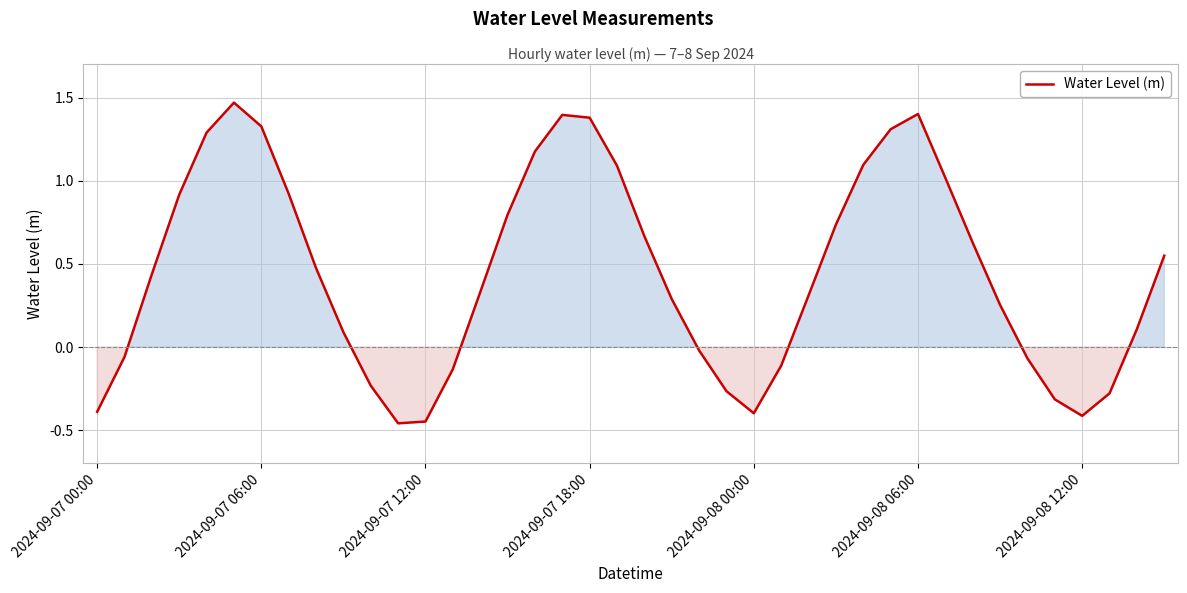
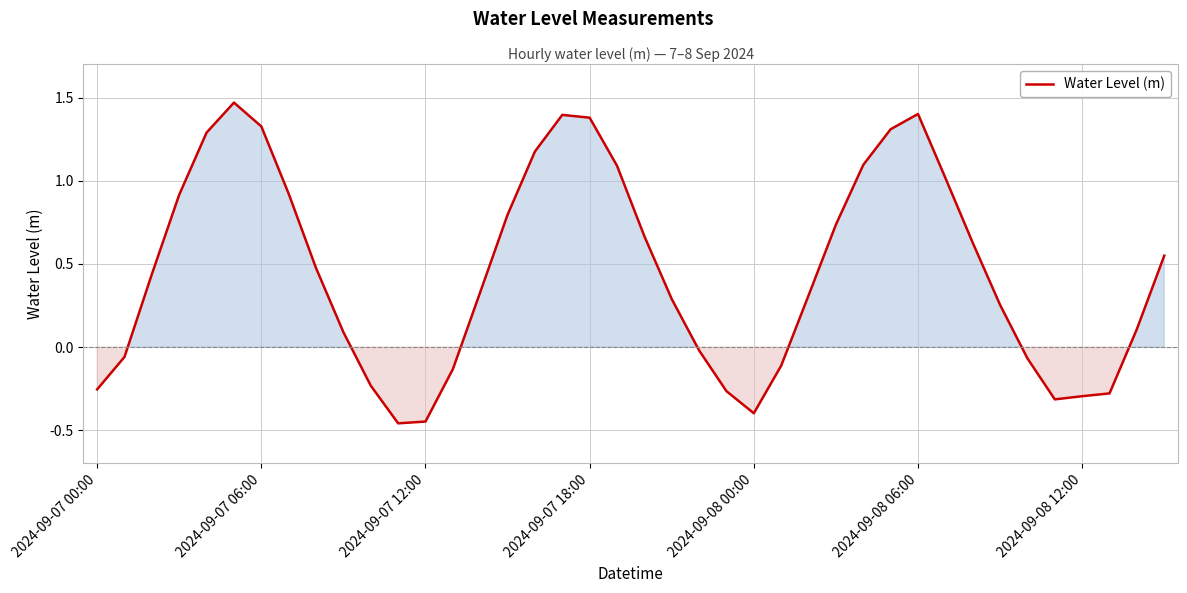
2024-09-07 00:00: -0.39 -> -0.25
2024-09-08 12:00: -0.41 -> -0.30
